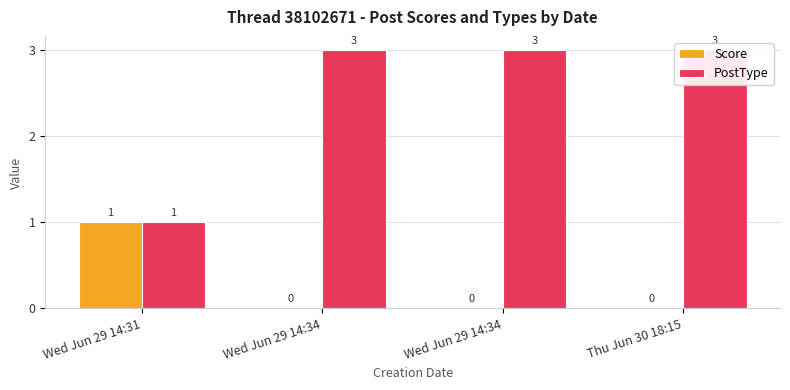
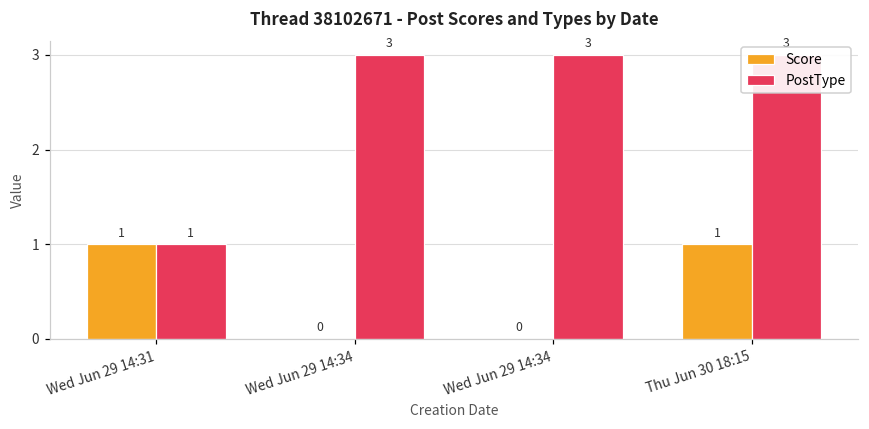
Score, Thu Jun 30 18:15: 0 -> 1
